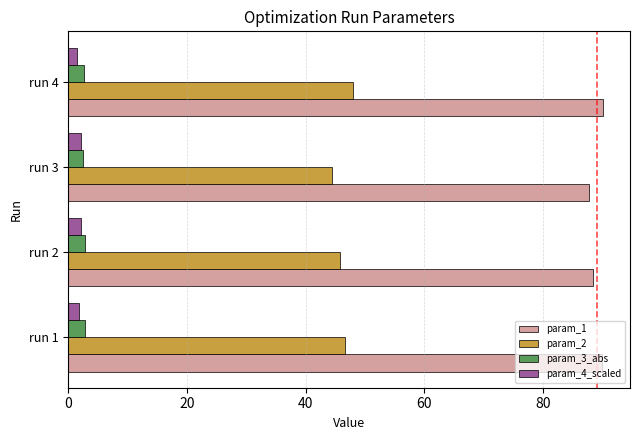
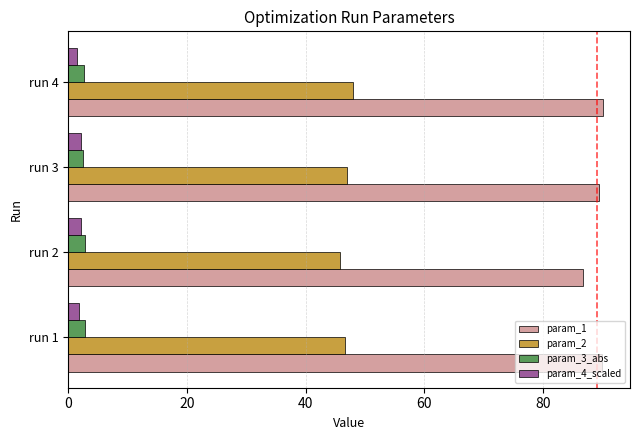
param_2, run 3: 44 -> 47
param_1, run 3: 88 -> 89
param_1, run 2: 88 -> 87
